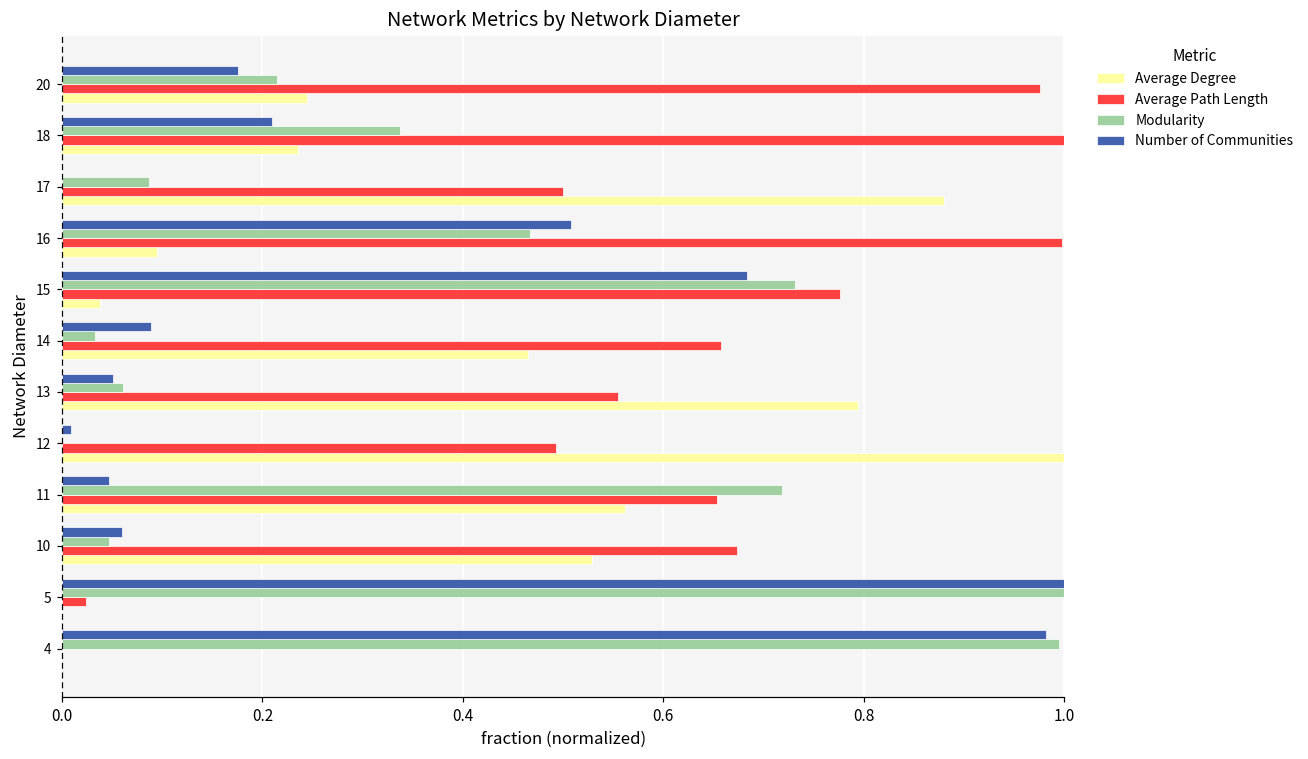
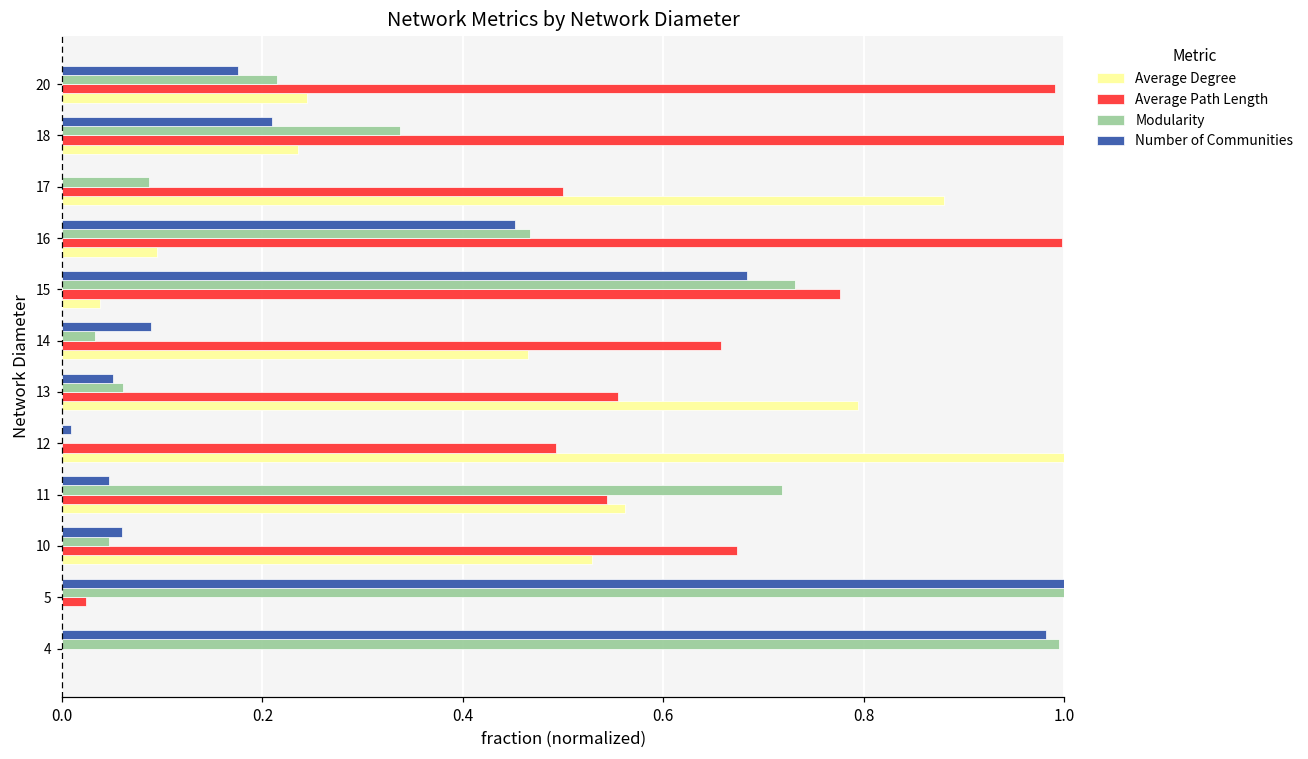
Average Path Length, 20: 0.98 -> 0.99
Number of Communities, 16: 0.51 -> 0.45
Average Path Length, 11: 0.65 -> 0.54
